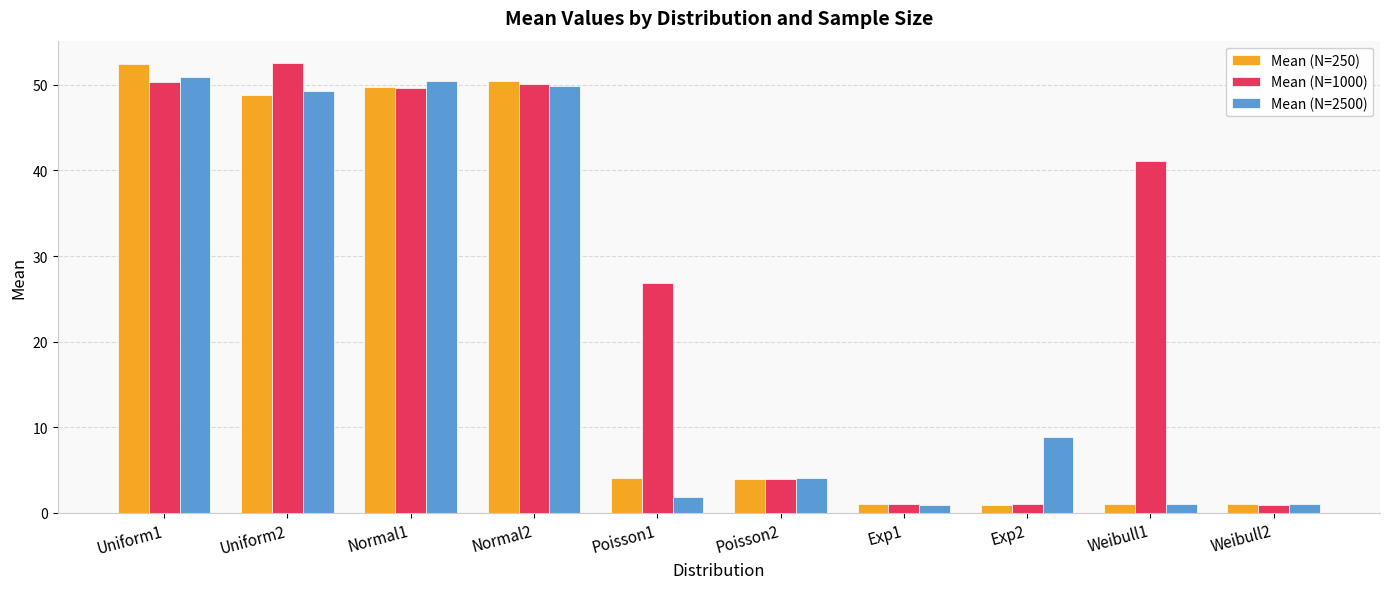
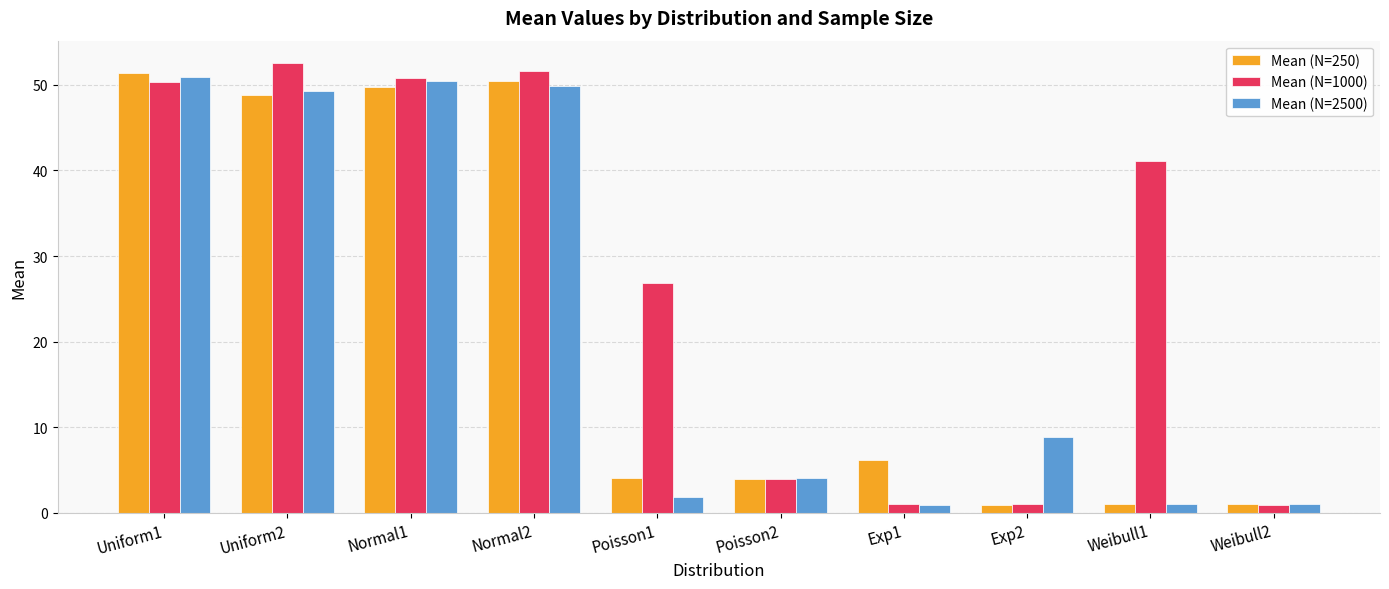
Mean (N=250), Uniform1: 52 -> 51
Mean (N=1000), Normal1: 50 -> 51
Mean (N=1000), Normal2: 50 -> 52
Mean (N=250), Exp1: 1 -> 6
